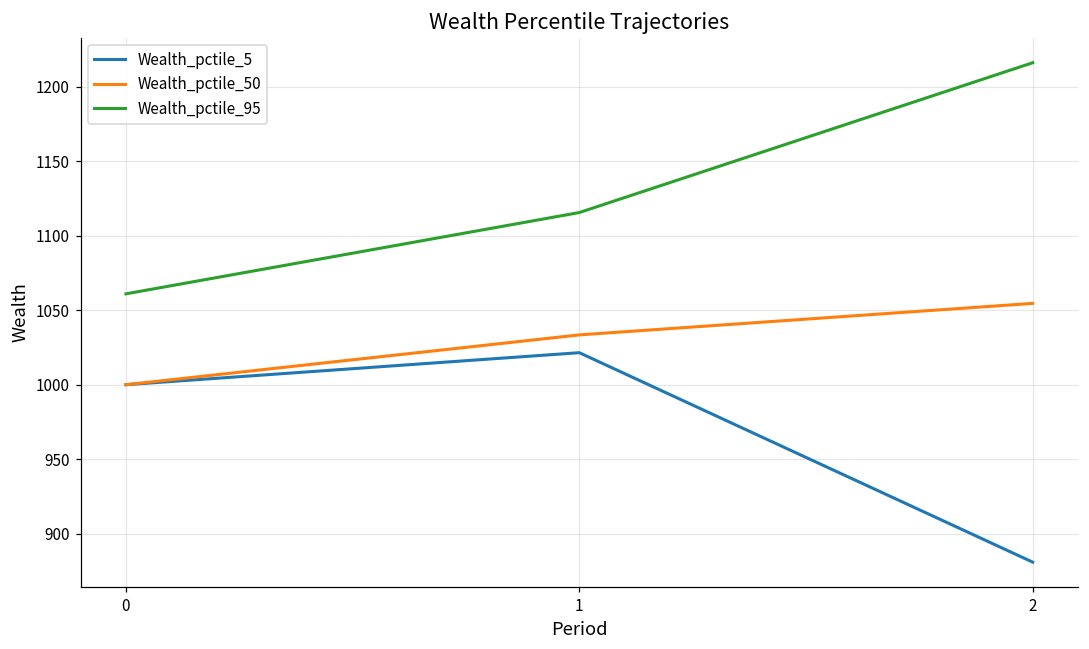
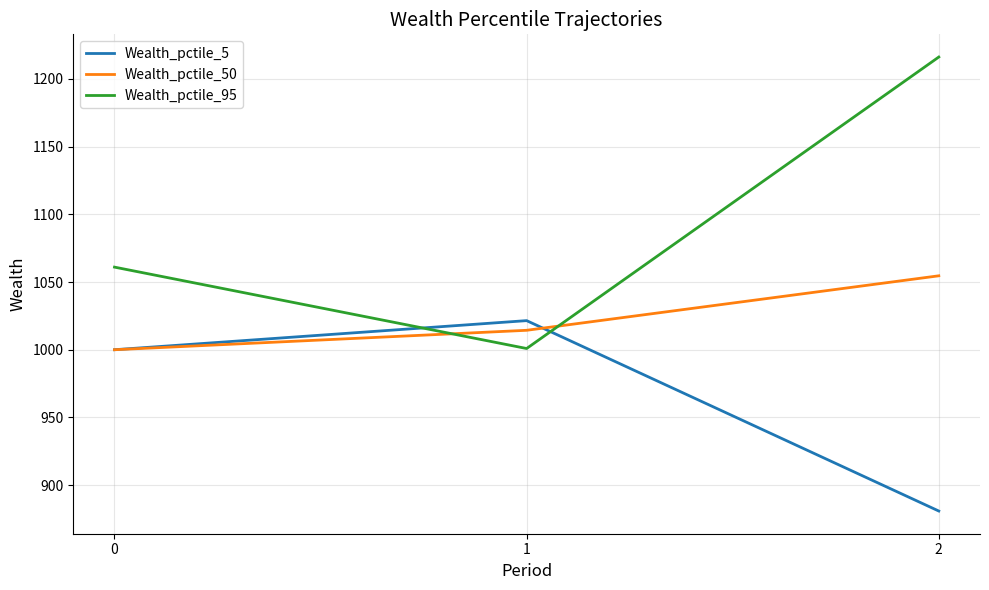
Wealth_pctile_50, 1: 1033 -> 1014
Wealth_pctile_95, 1: 1116 -> 1001
